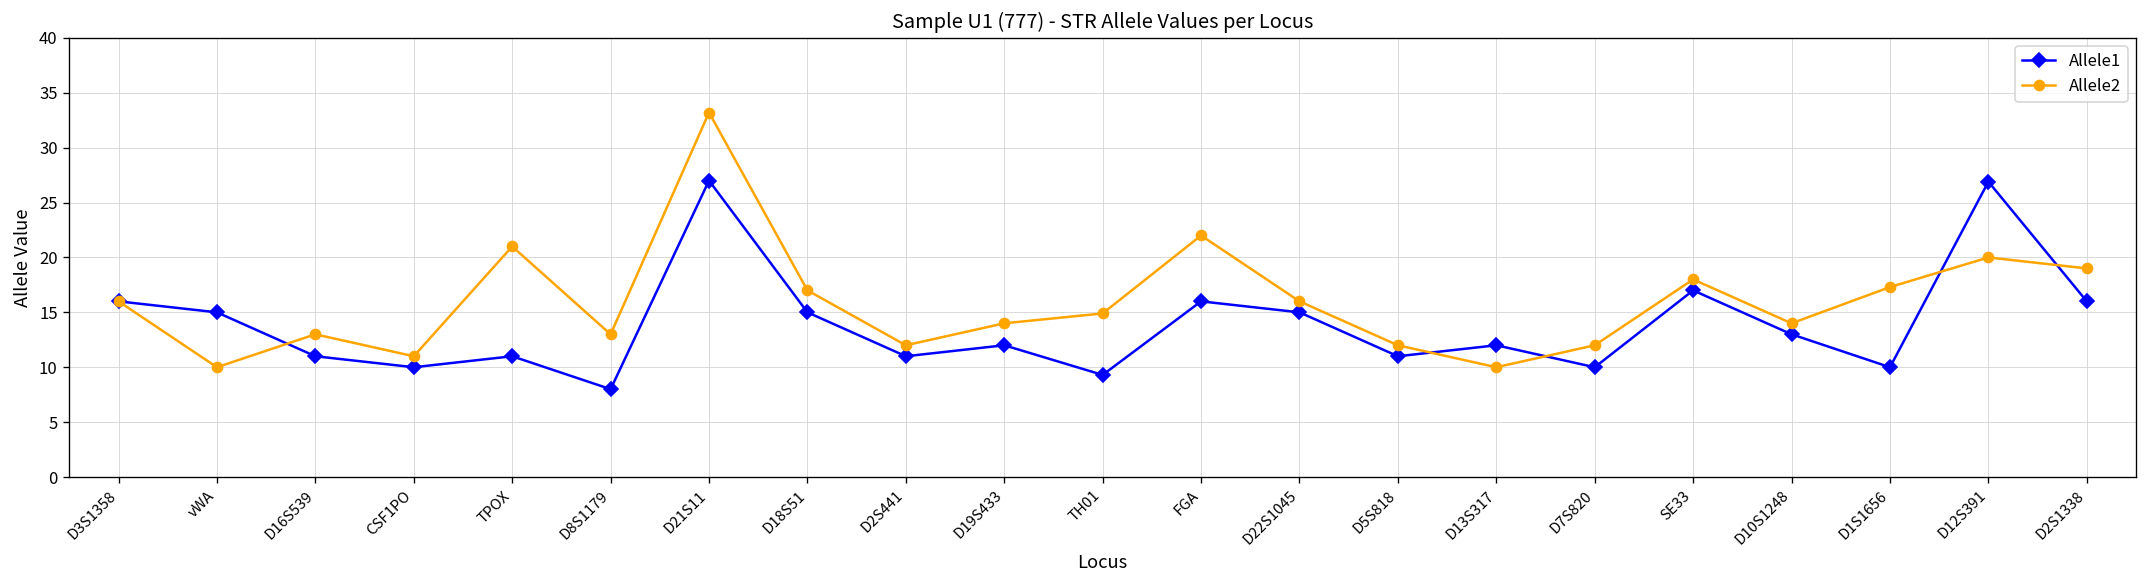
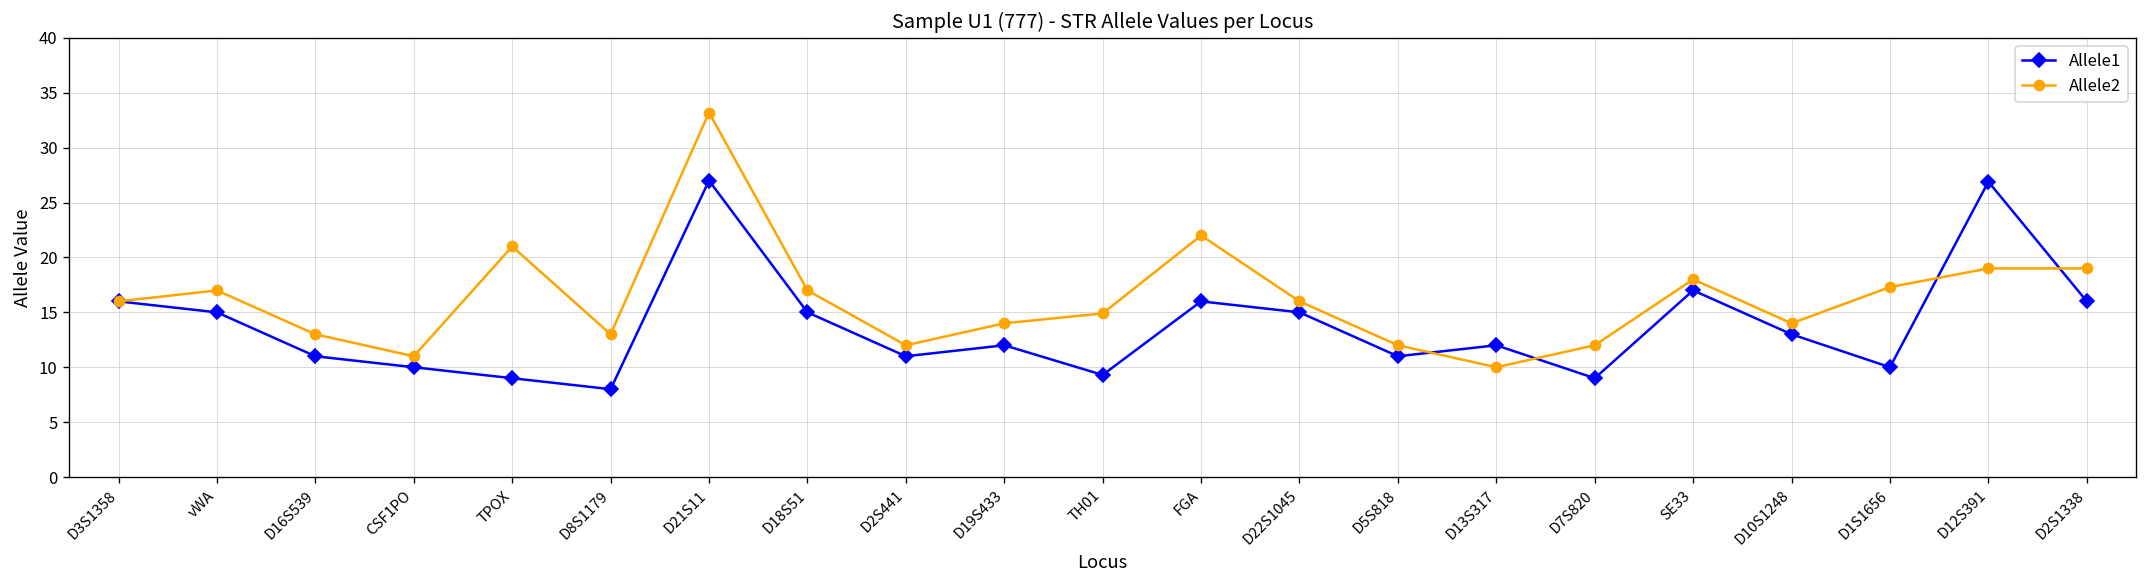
Allele2, vWA: 10 -> 17
Allele1, TPOX: 11 -> 9
Allele1, D7S820: 10 -> 9
Allele2, D12S391: 20 -> 19
